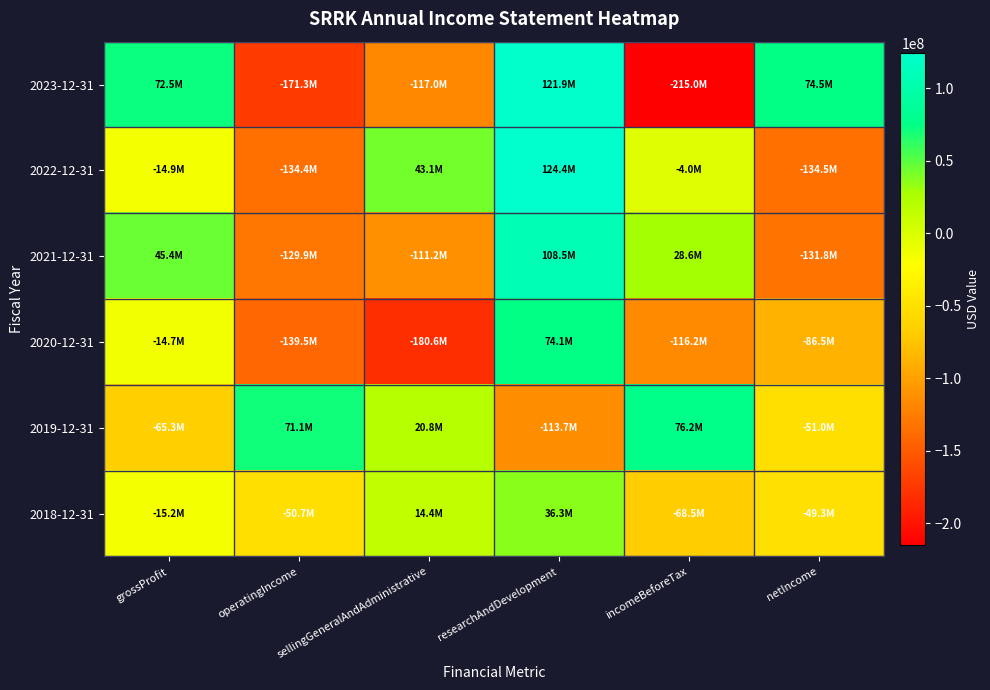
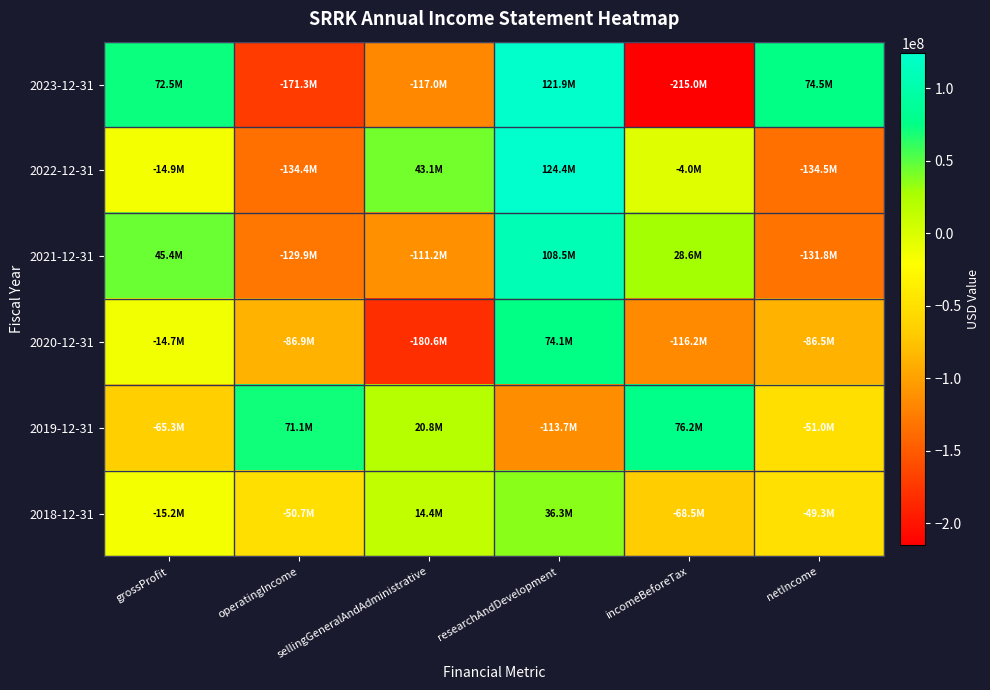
2020-12-31, operatingIncome: -139.5M -> -86.9M
